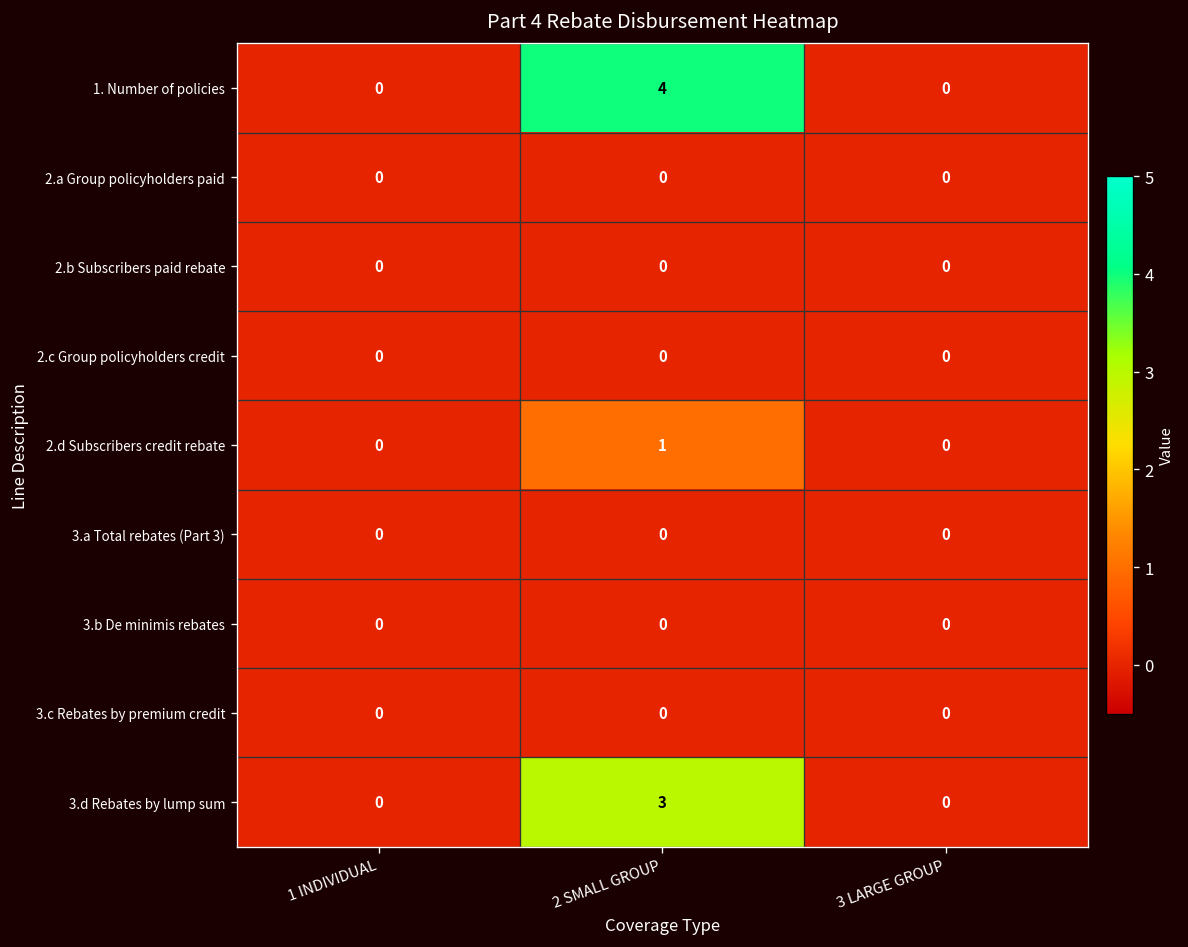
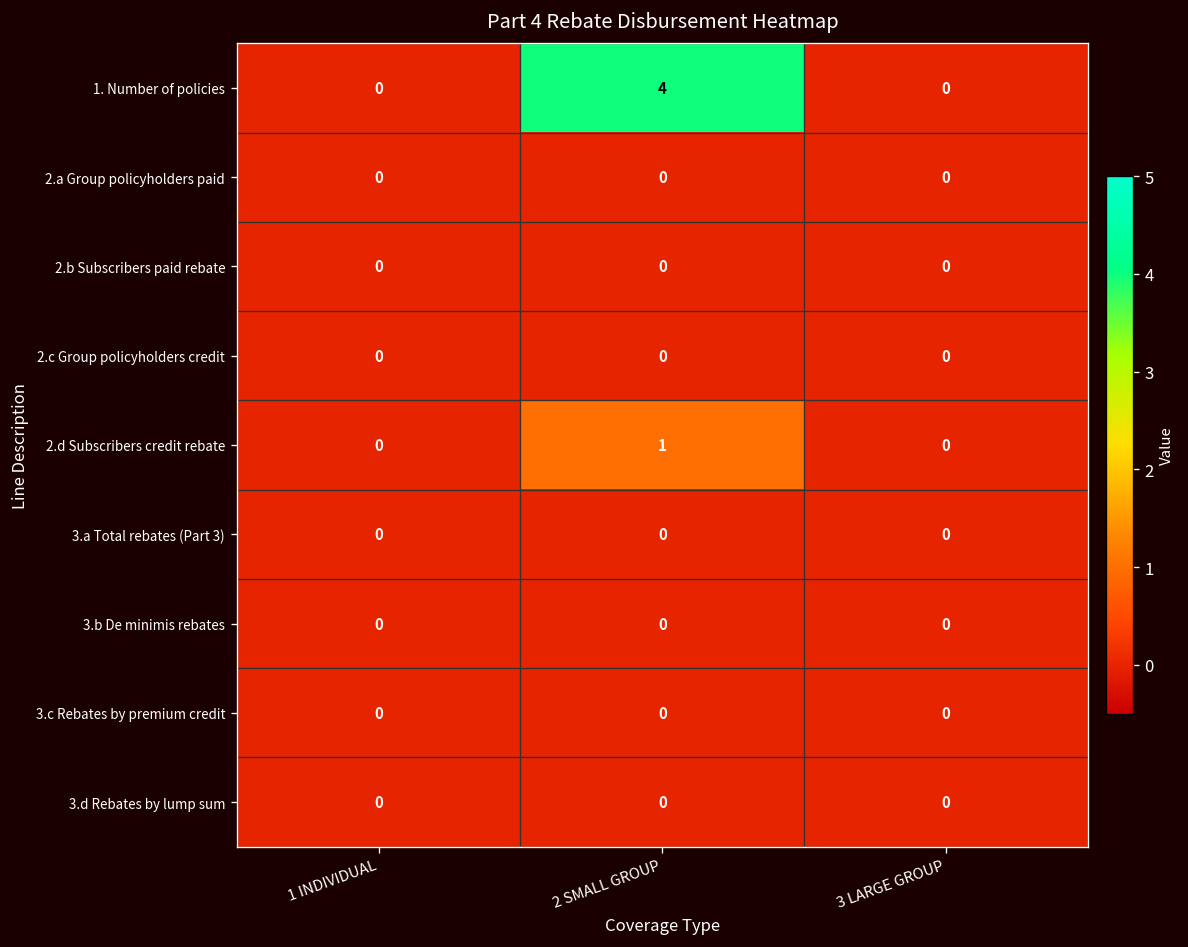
3.d Rebates by lump sum, 2 SMALL GROUP: 3 -> 0
